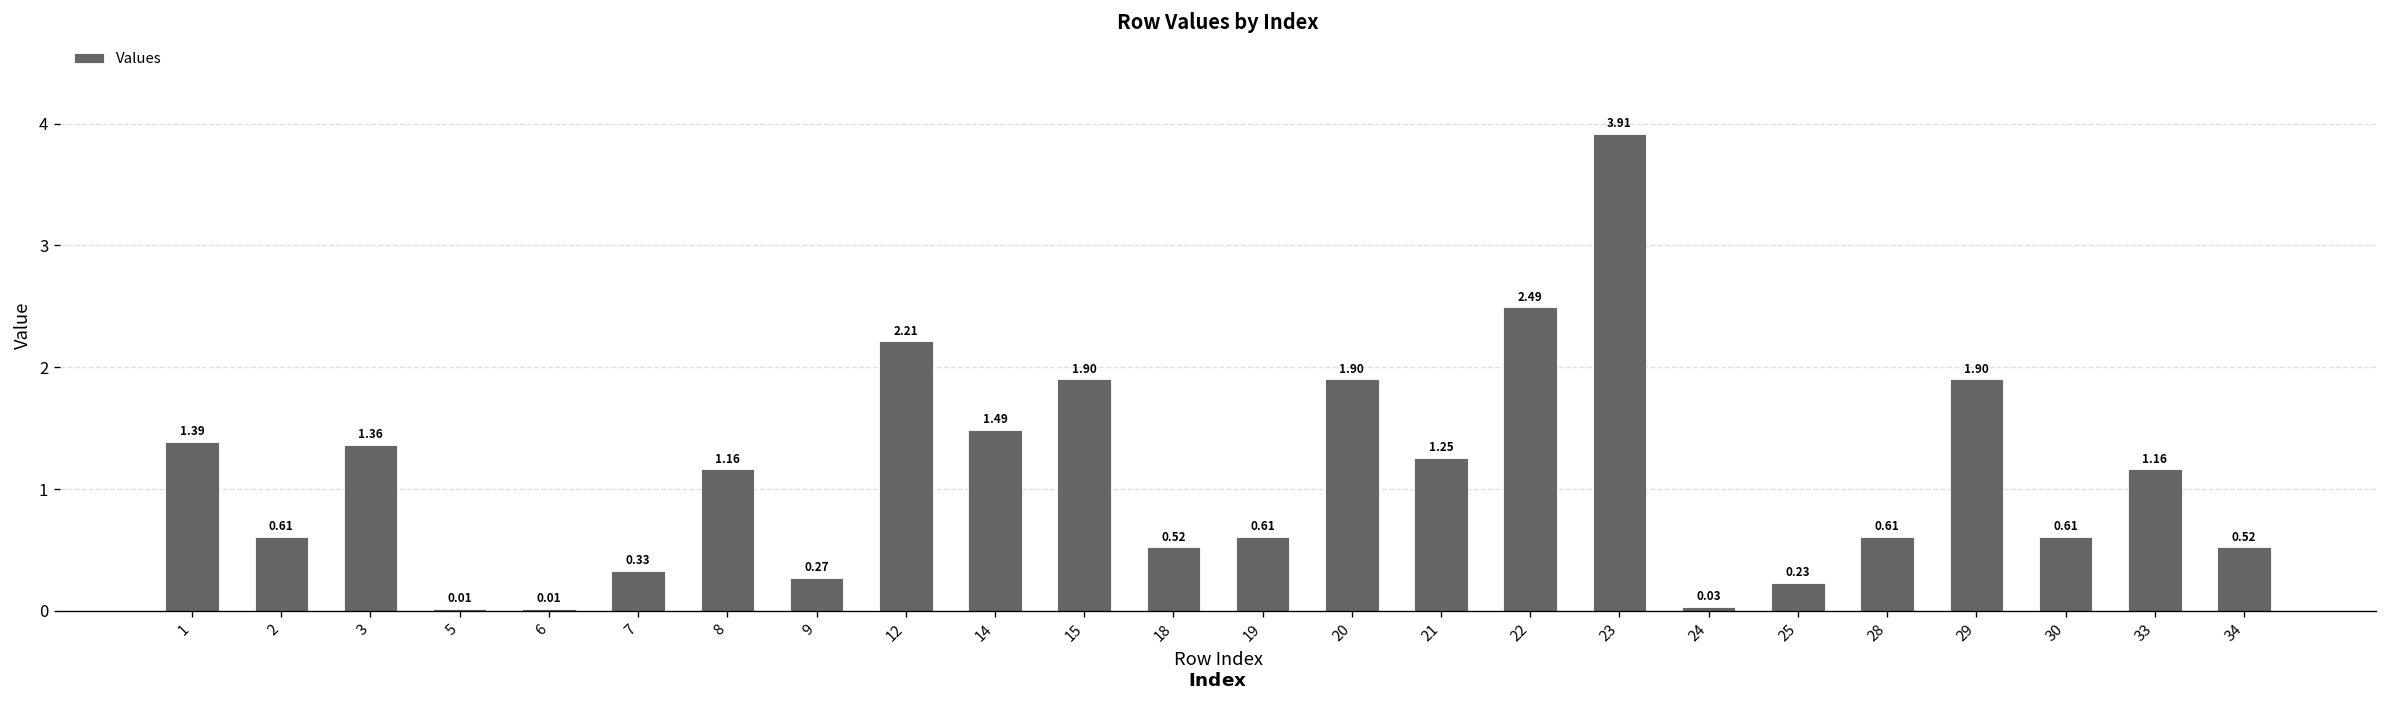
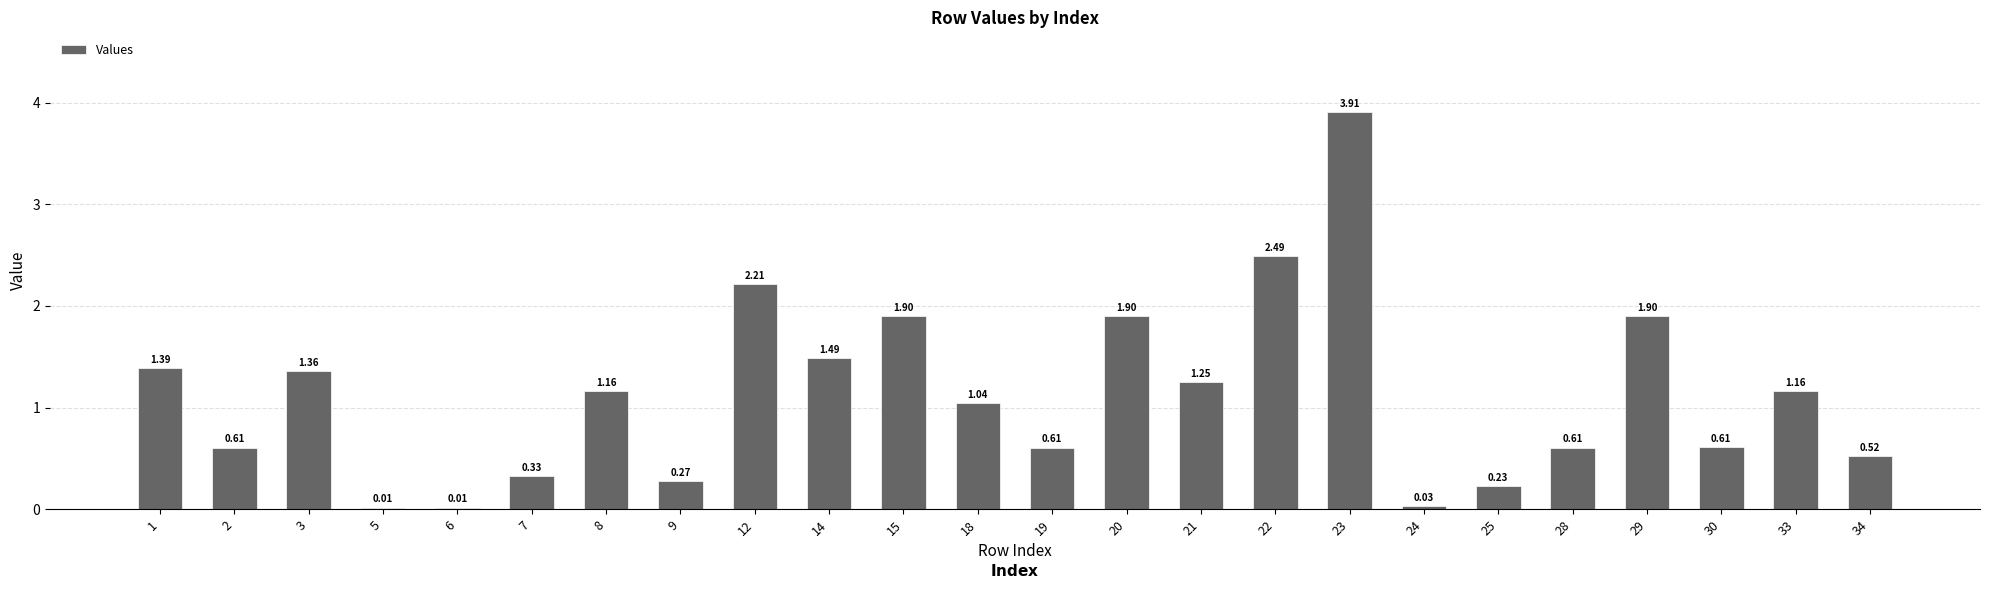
18: 0.52 -> 1.04
